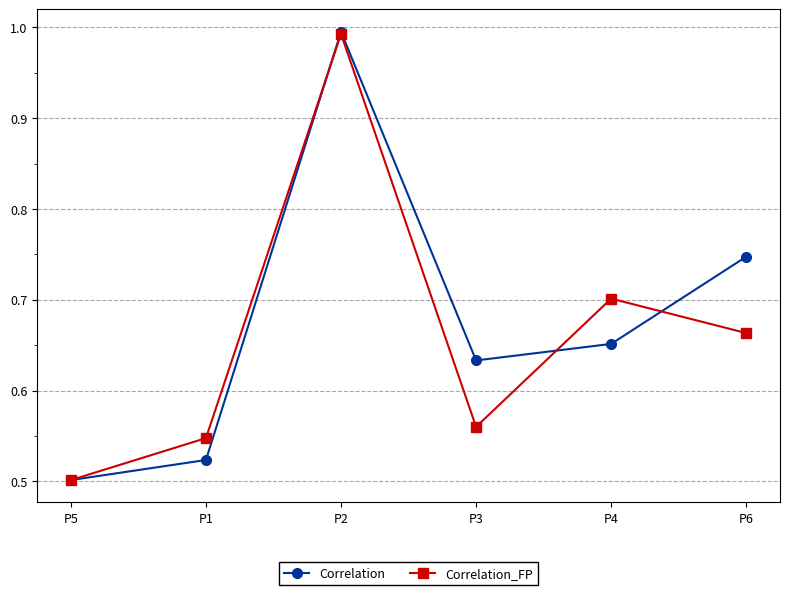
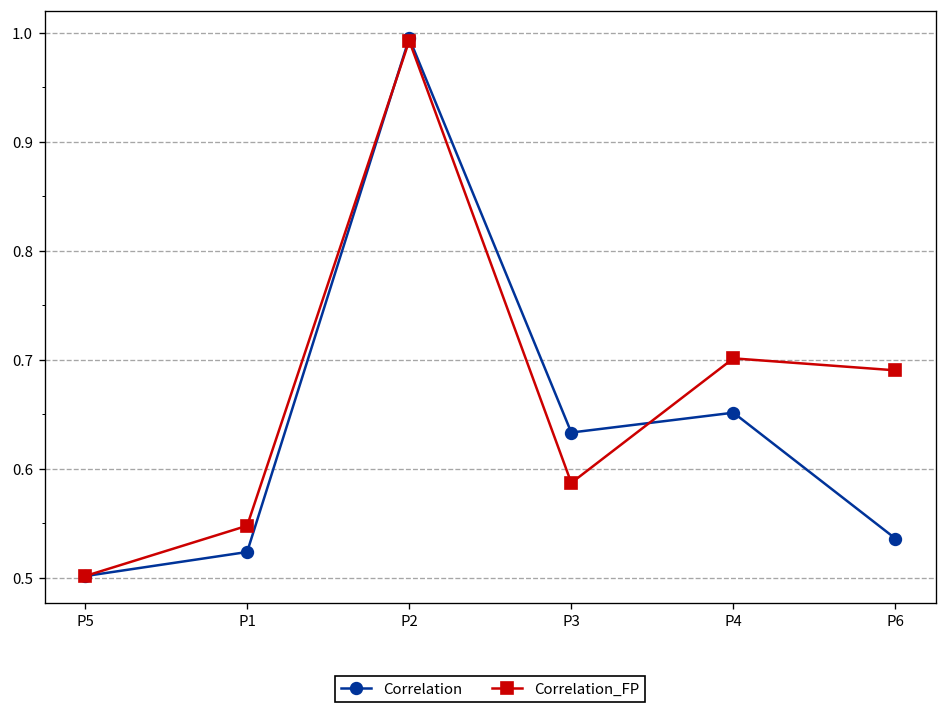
Correlation_FP, P3: 0.56 -> 0.59
Correlation, P6: 0.75 -> 0.54
Correlation_FP, P6: 0.66 -> 0.69
